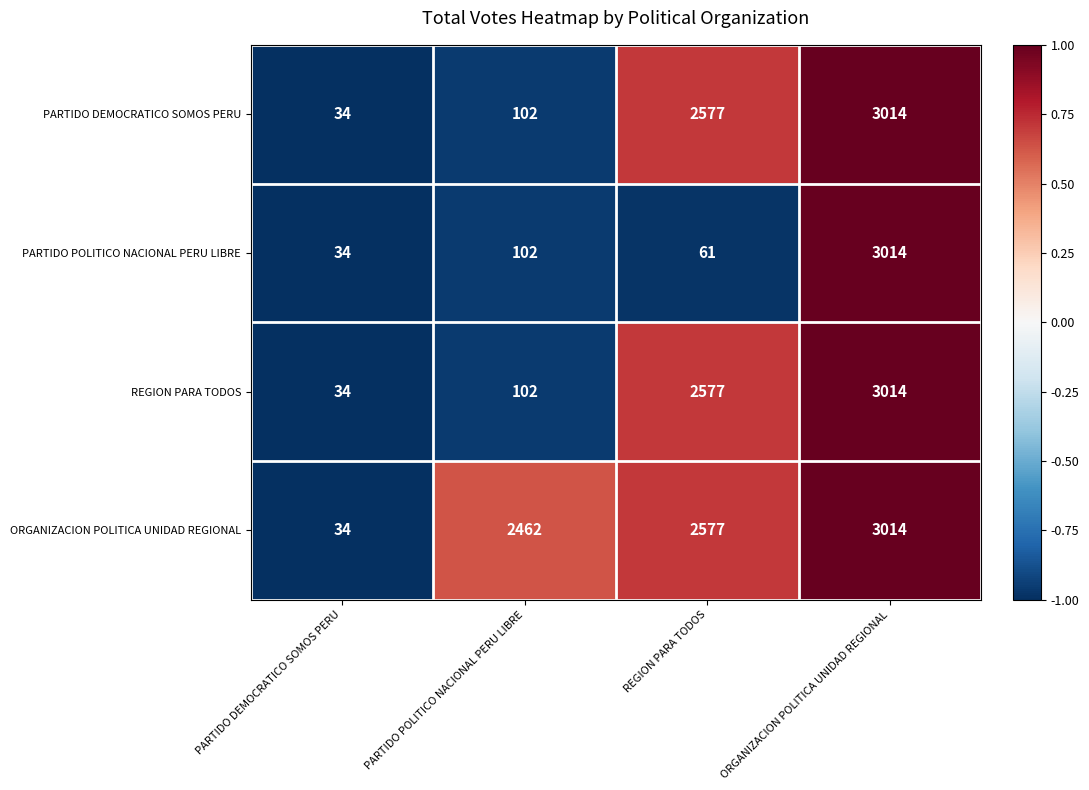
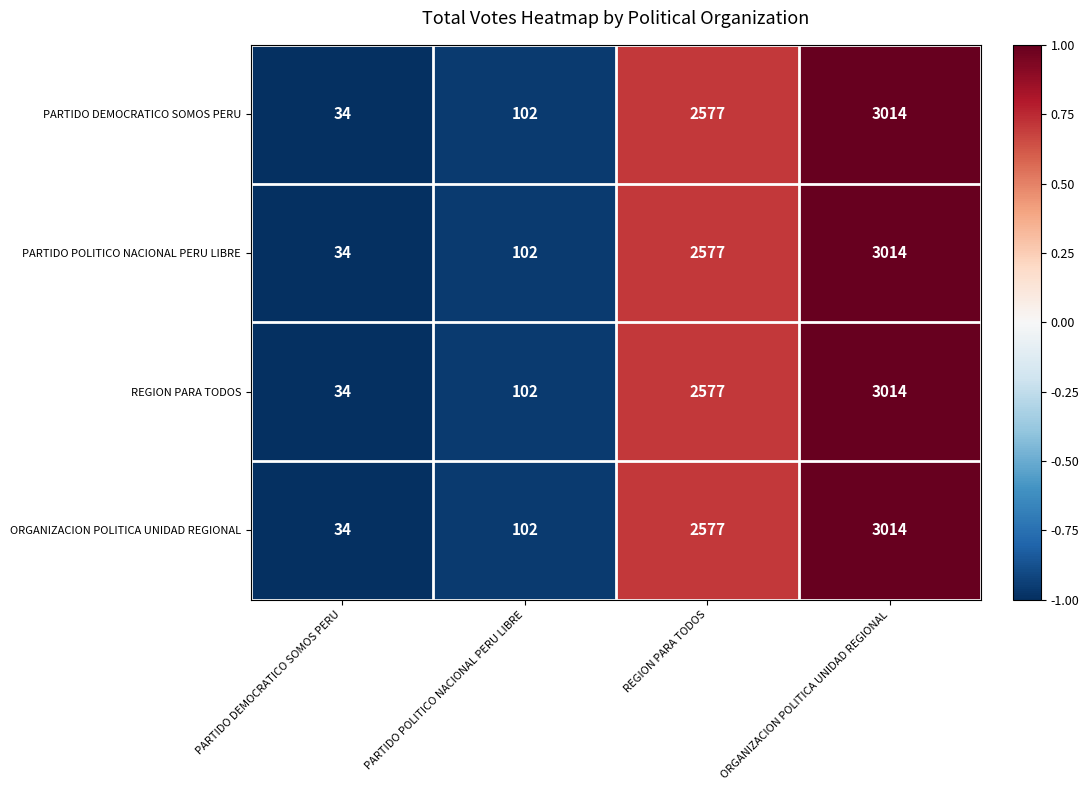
PARTIDO POLITICO NACIONAL PERU LIBRE, REGION PARA TODOS: 61 -> 2577
ORGANIZACION POLITICA UNIDAD REGIONAL, PARTIDO POLITICO NACIONAL PERU LIBRE: 2462 -> 102
